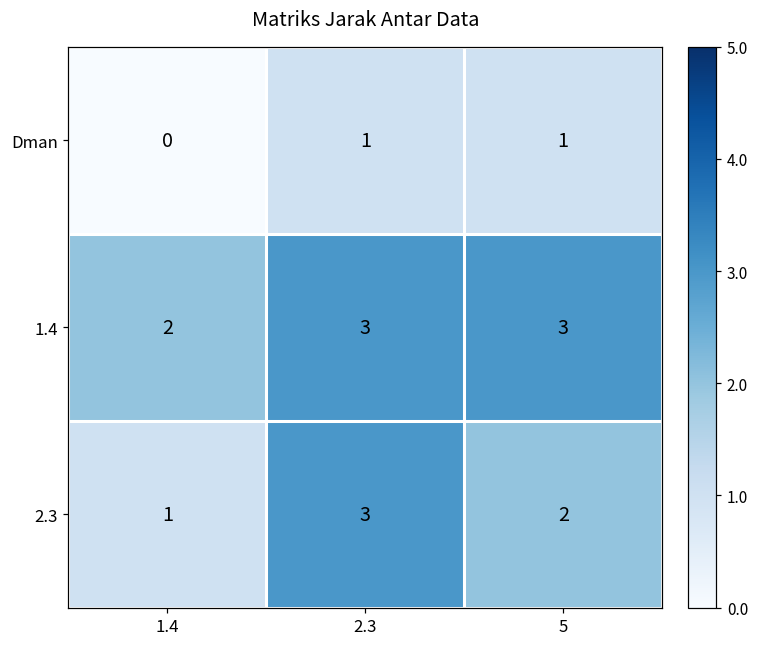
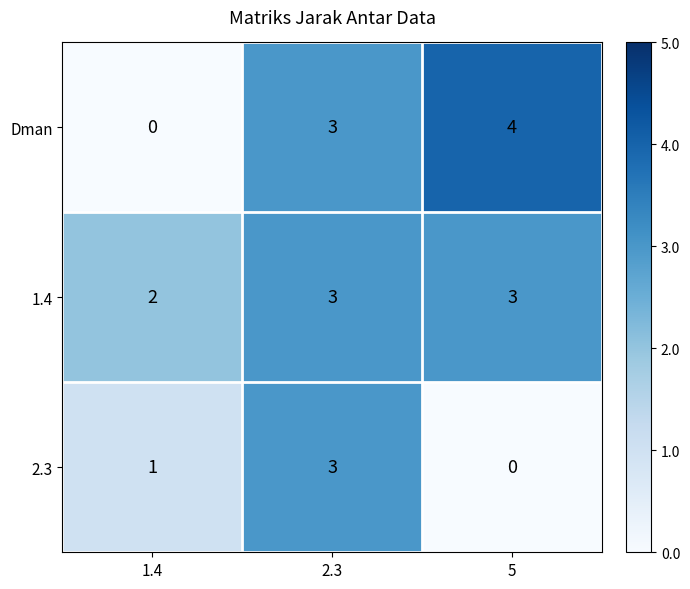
Dman, 2.3: 1 -> 3
Dman, 5: 1 -> 4
2.3, 5: 2 -> 0
